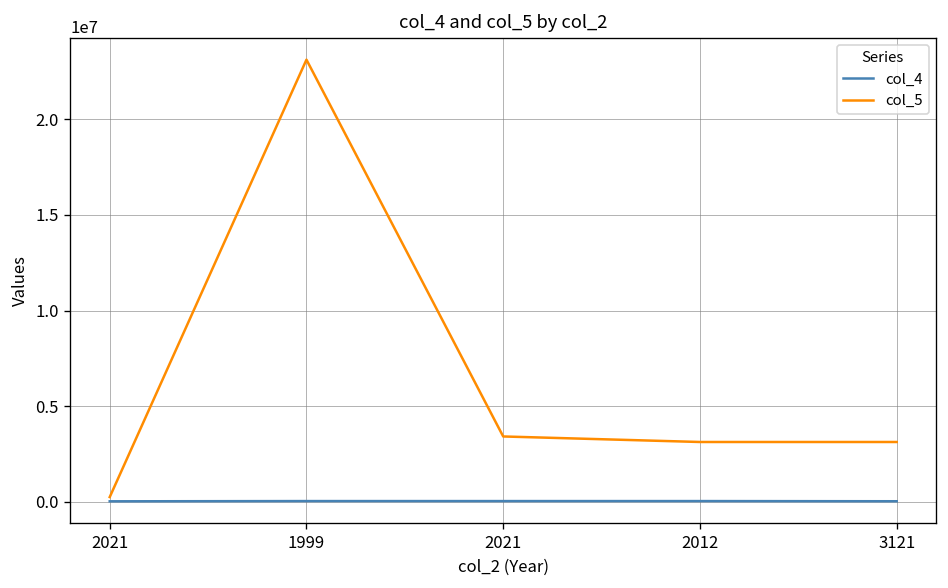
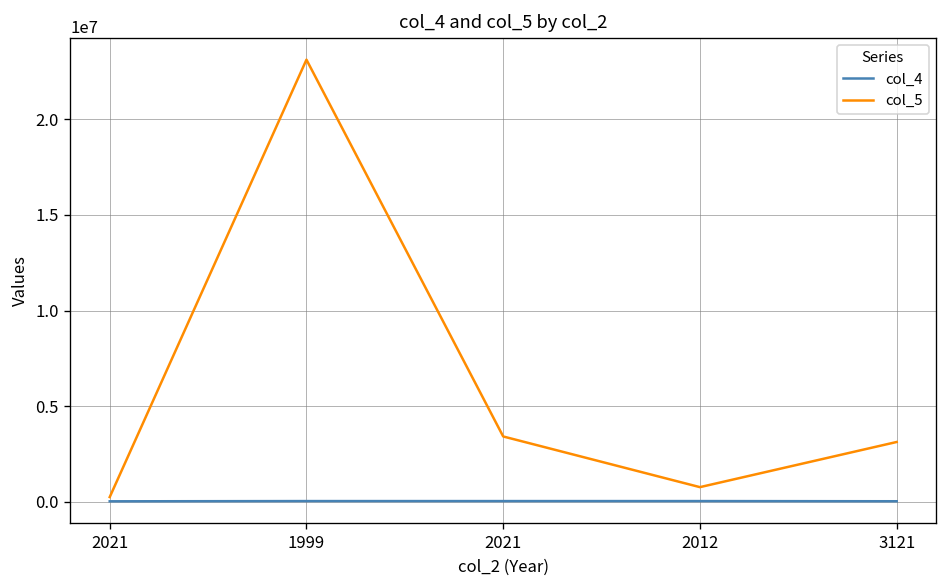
col_5, 2012: 3100000 -> 800000
